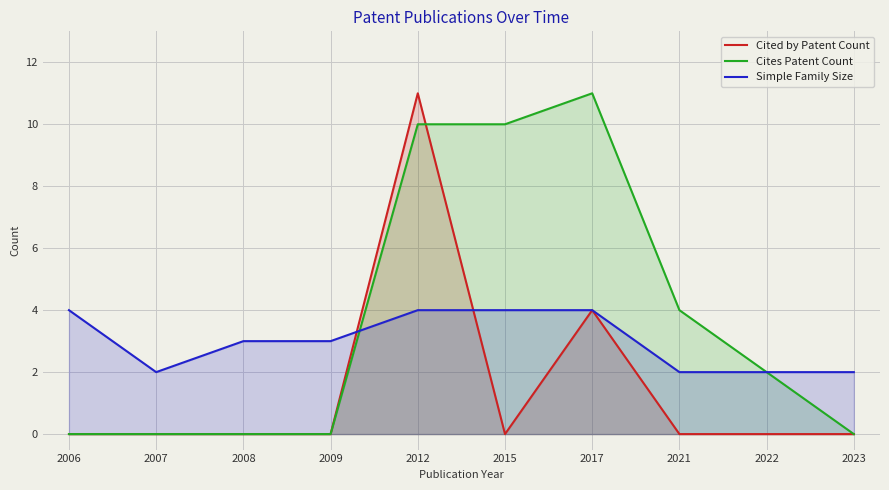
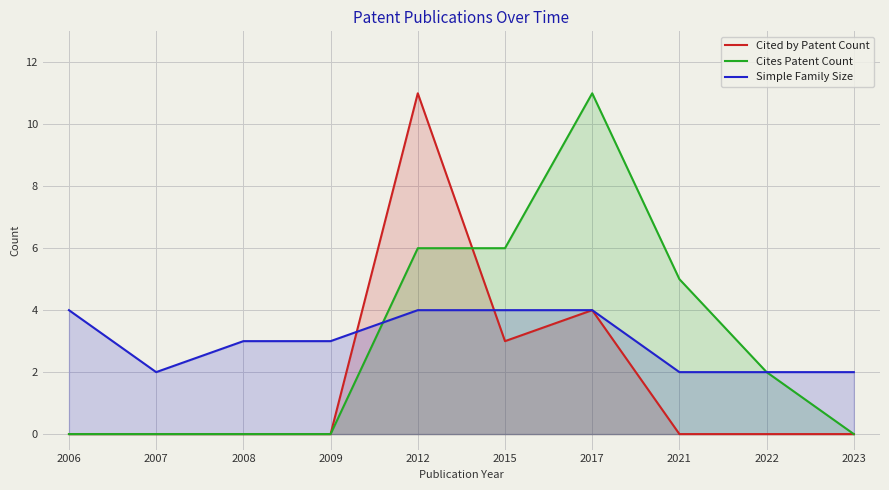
Cites Patent Count, 2012: 10 -> 6
Cited by Patent Count, 2015: 0 -> 3
Cites Patent Count, 2015: 10 -> 6
Cites Patent Count, 2021: 4 -> 5
